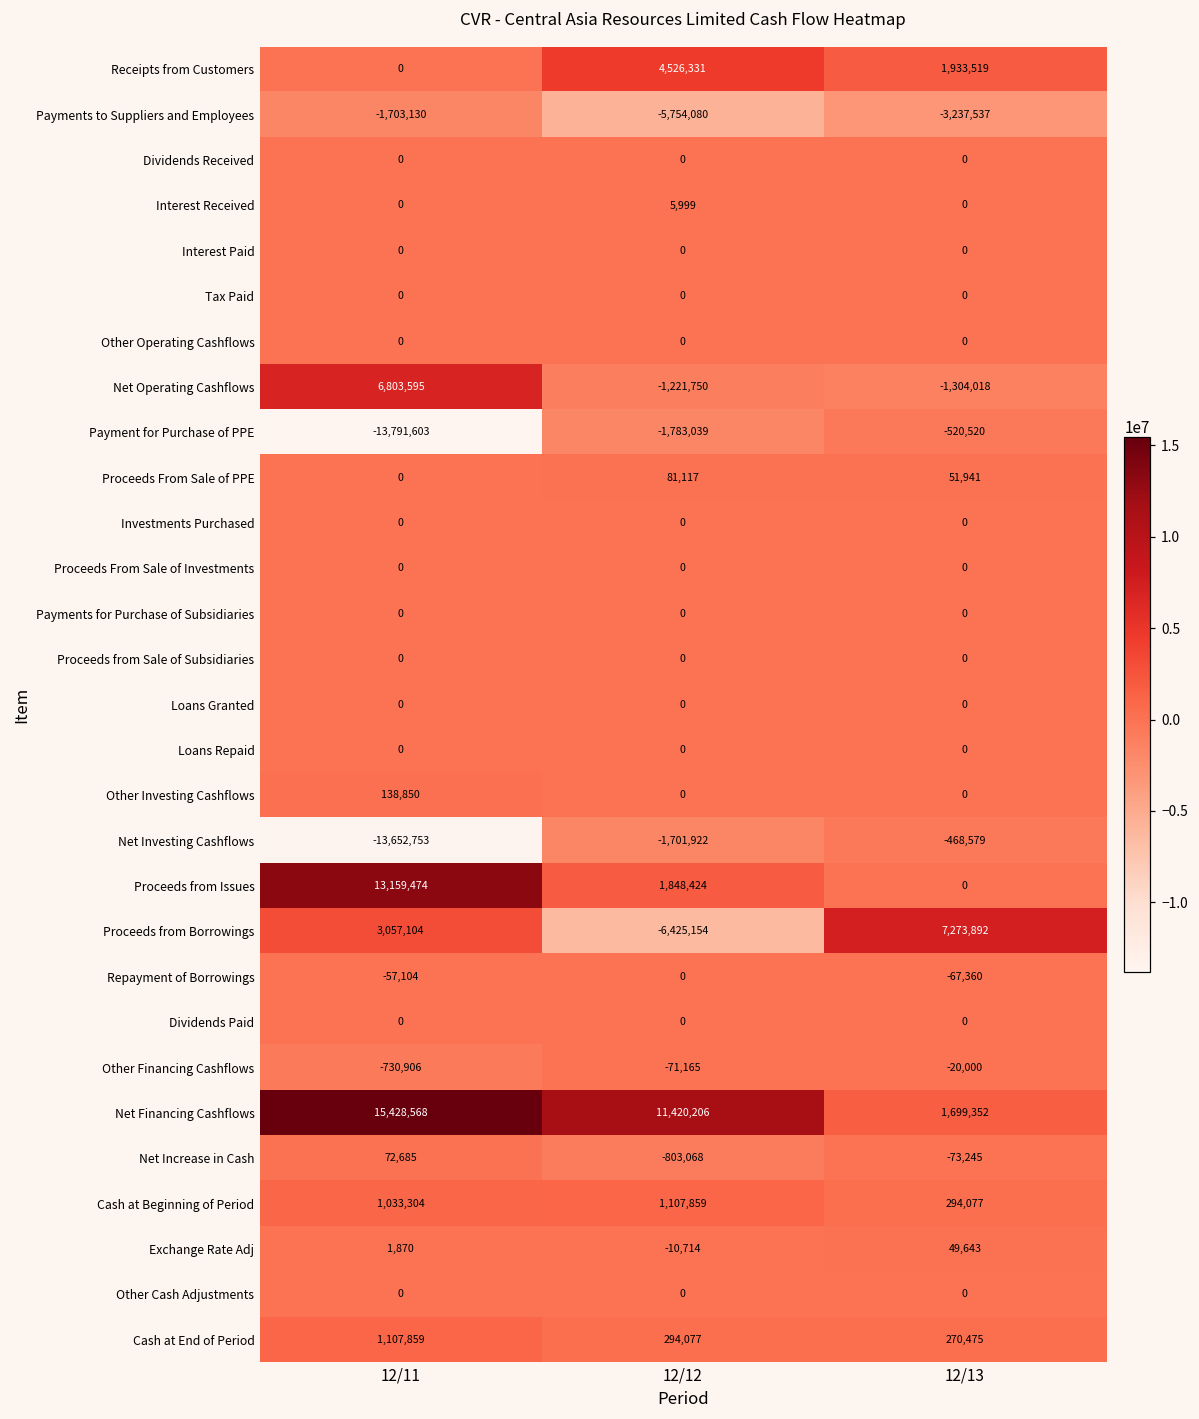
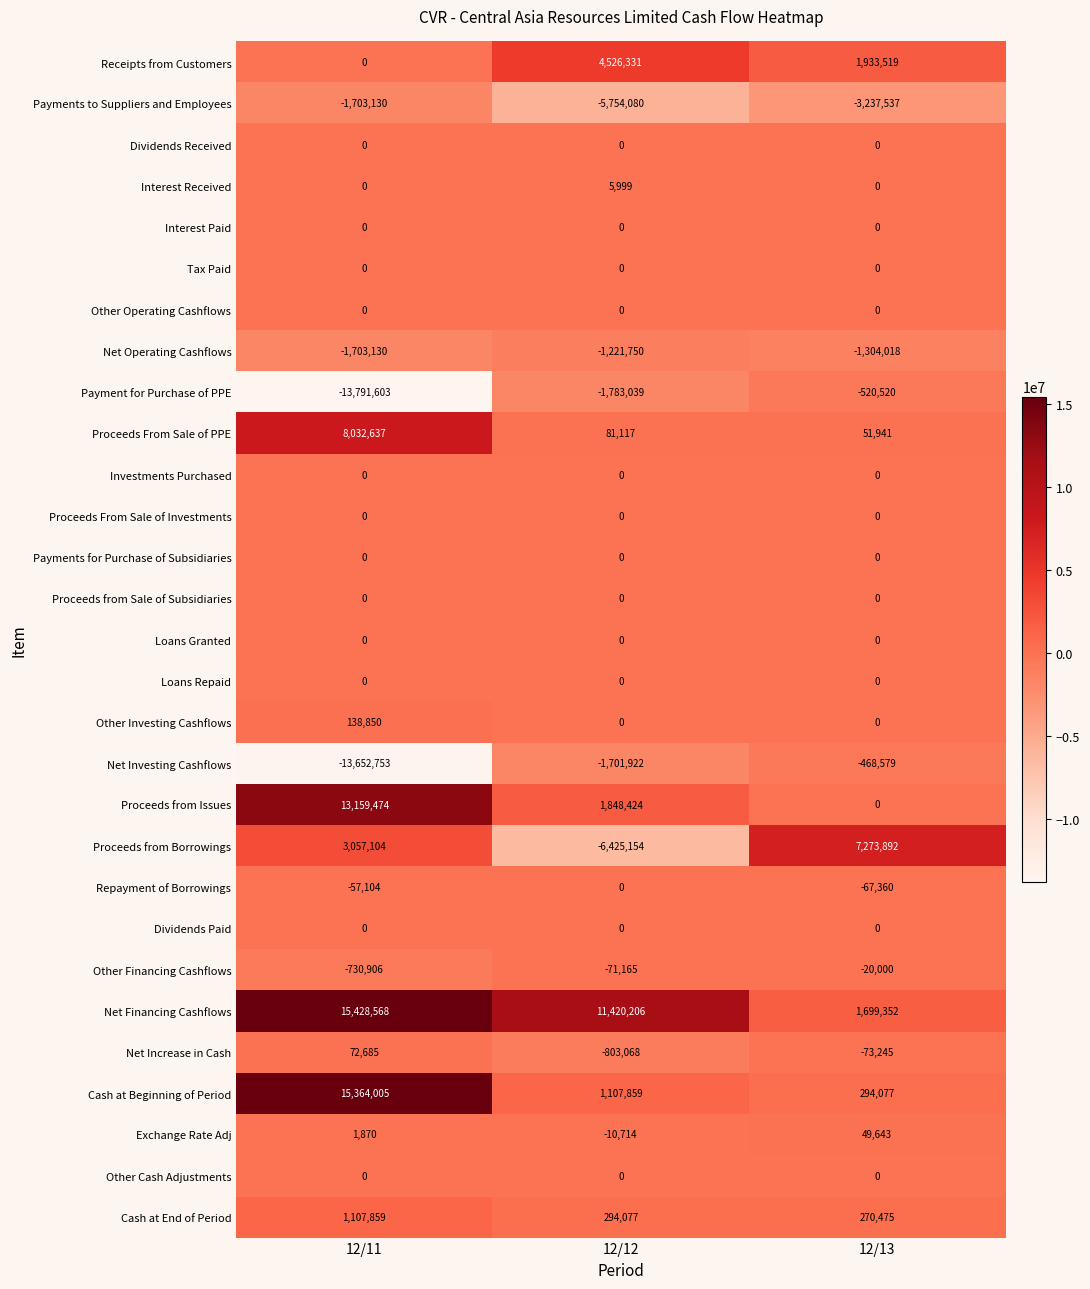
Net Operating Cashflows, 12/11: 6,803,595 -> -1,703,130
Proceeds From Sale of PPE, 12/11: 0 -> 8,032,637
Cash at Beginning of Period, 12/11: 1,033,304 -> 15,364,005
